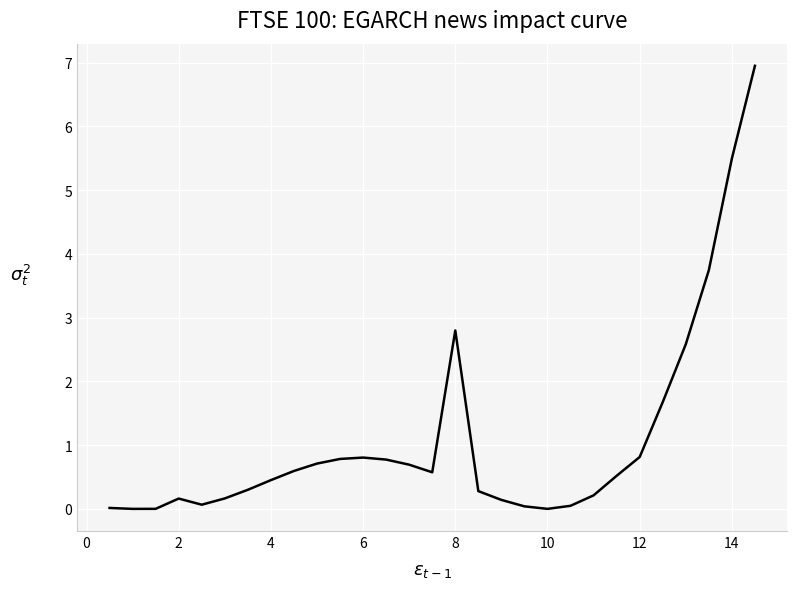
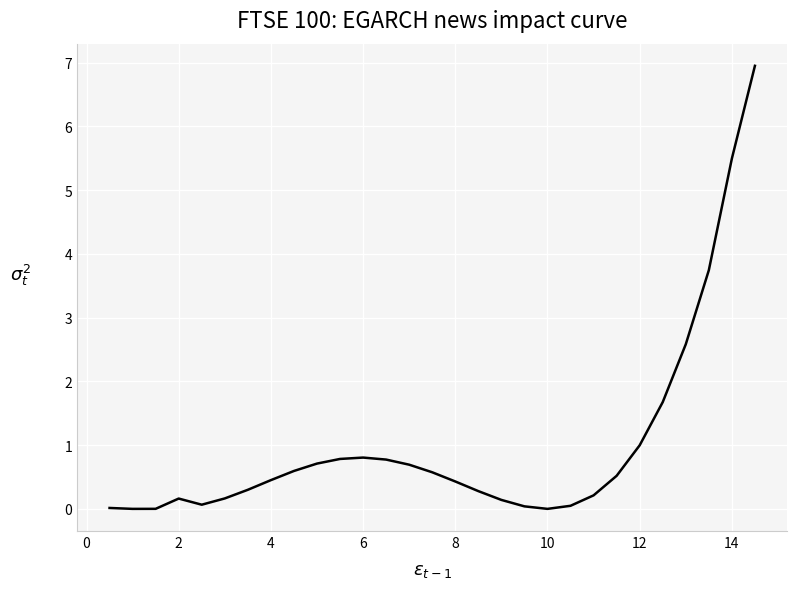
8: 2.8 -> 0.4
12: 0.8 -> 1.0
